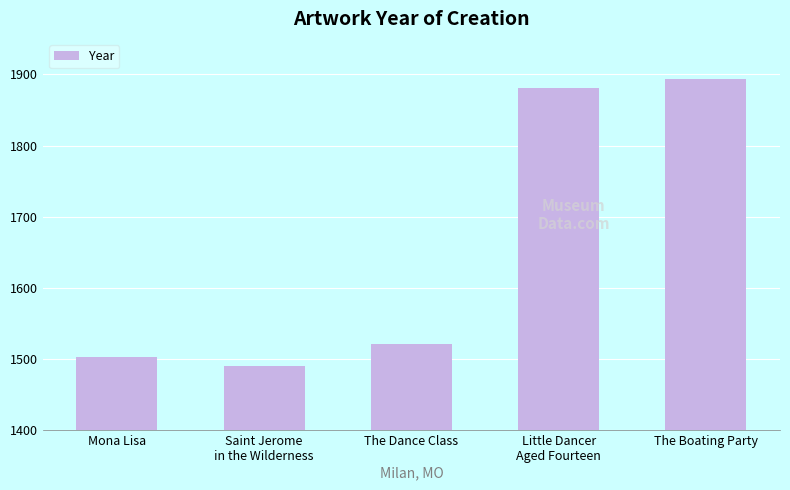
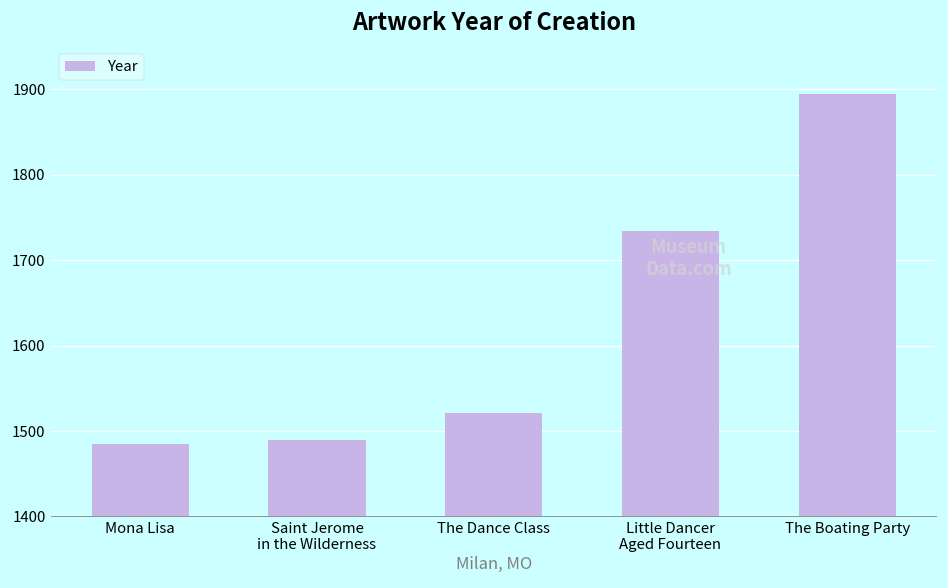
Mona Lisa: 1500 -> 1490
Little Dancer Aged Fourteen: 1880 -> 1730
